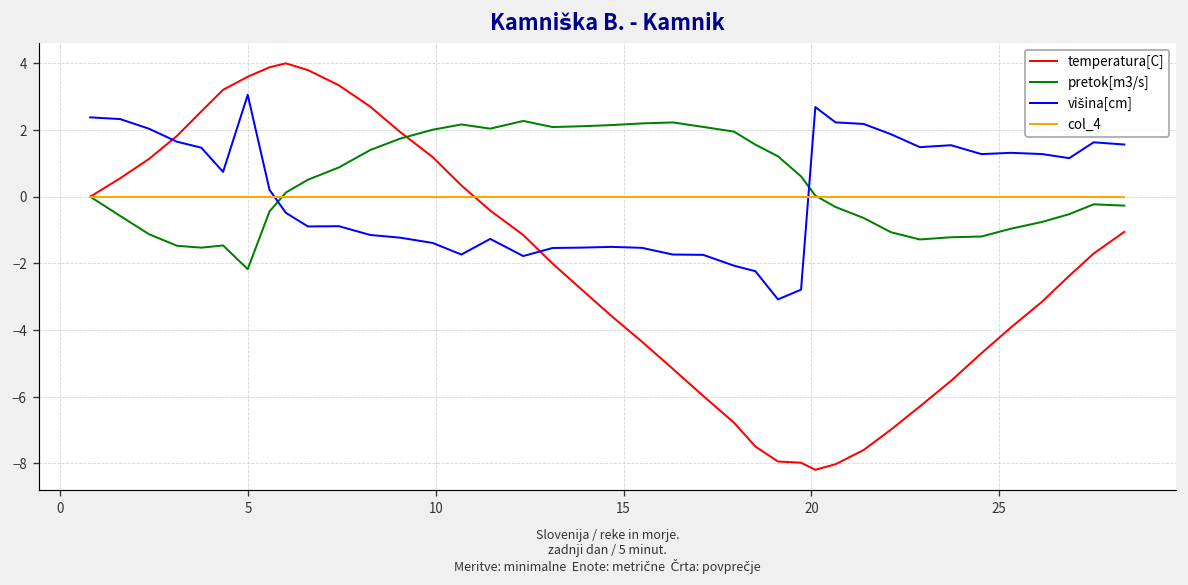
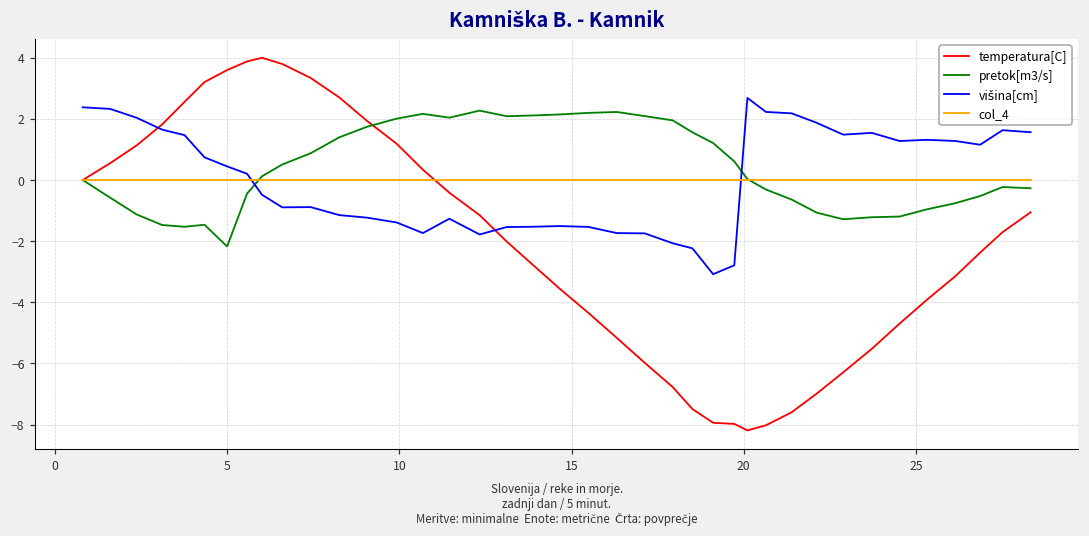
višina[cm], 5: 3.1 -> 0.4
